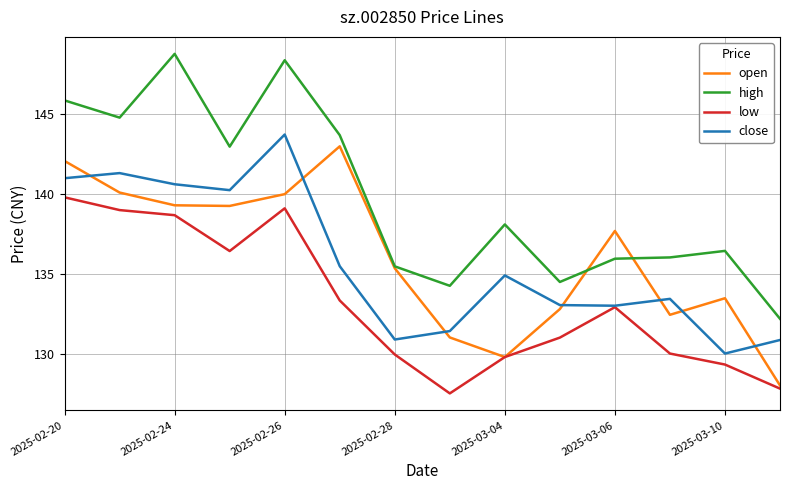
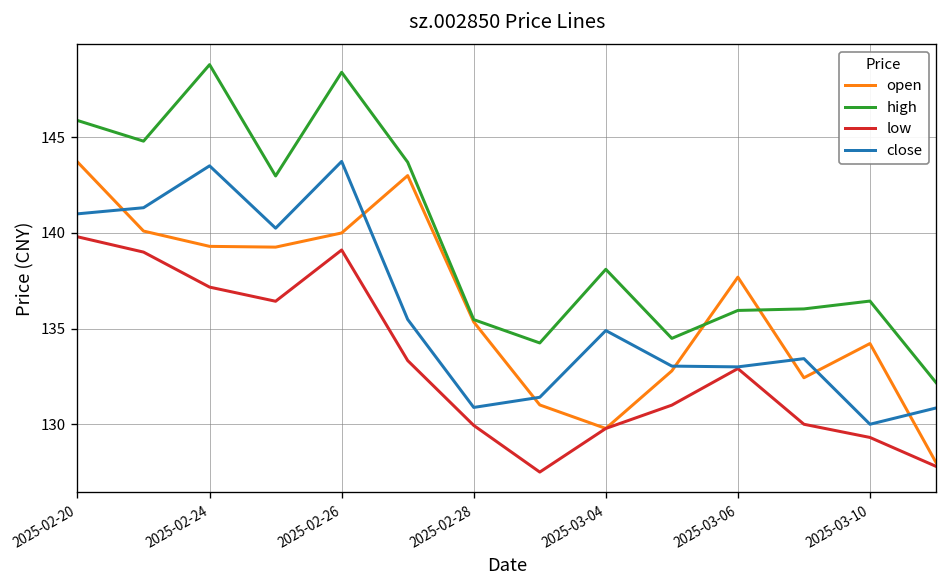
open, 2025-02-20: 142.1 -> 143.7
low, 2025-02-24: 138.7 -> 137.2
close, 2025-02-24: 140.6 -> 143.5
open, 2025-03-10: 133.5 -> 134.2
